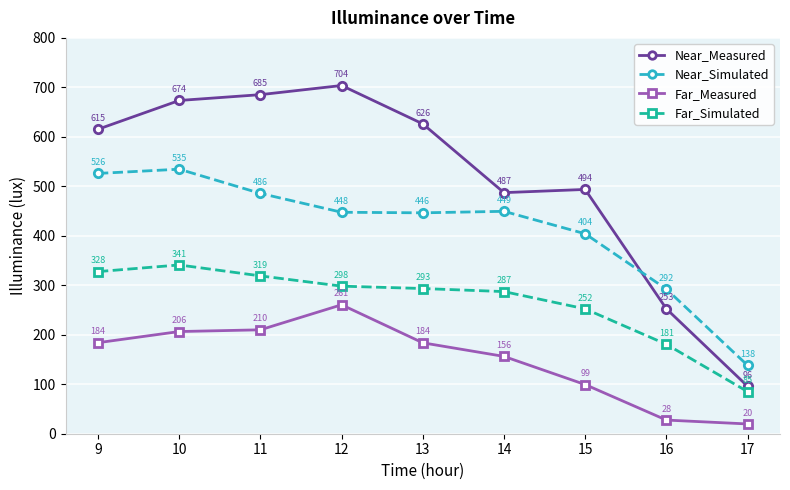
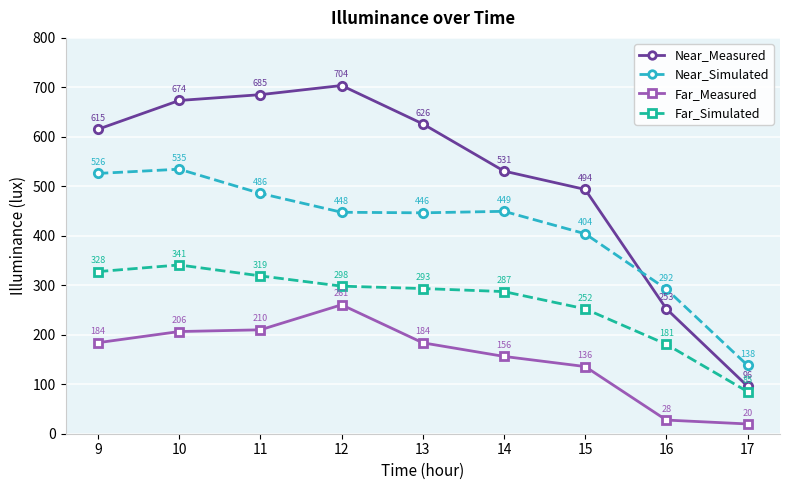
Near_Measured, 14: 487 -> 531
Far_Measured, 15: 99 -> 136
